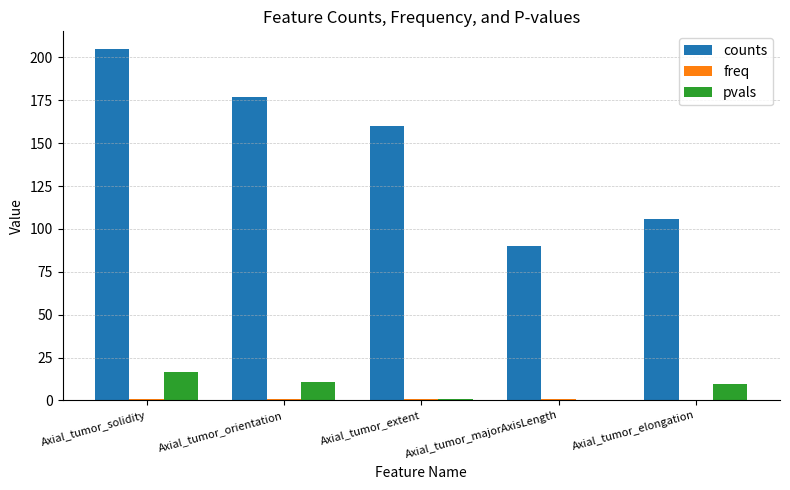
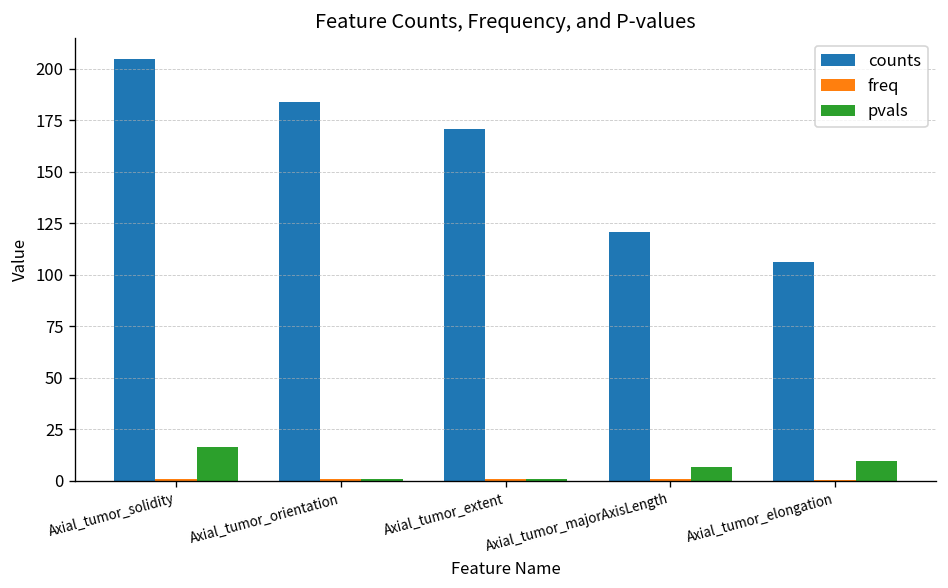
counts, Axial_tumor_orientation: 177 -> 184
pvals, Axial_tumor_orientation: 11 -> 1
counts, Axial_tumor_extent: 160 -> 171
counts, Axial_tumor_majorAxisLength: 90 -> 121
pvals, Axial_tumor_majorAxisLength: 0 -> 6
